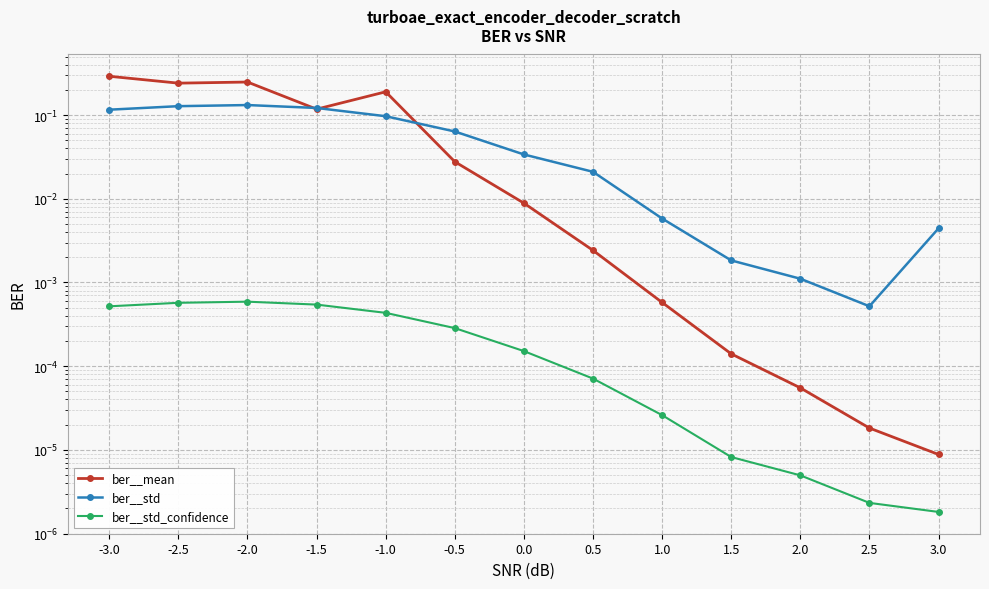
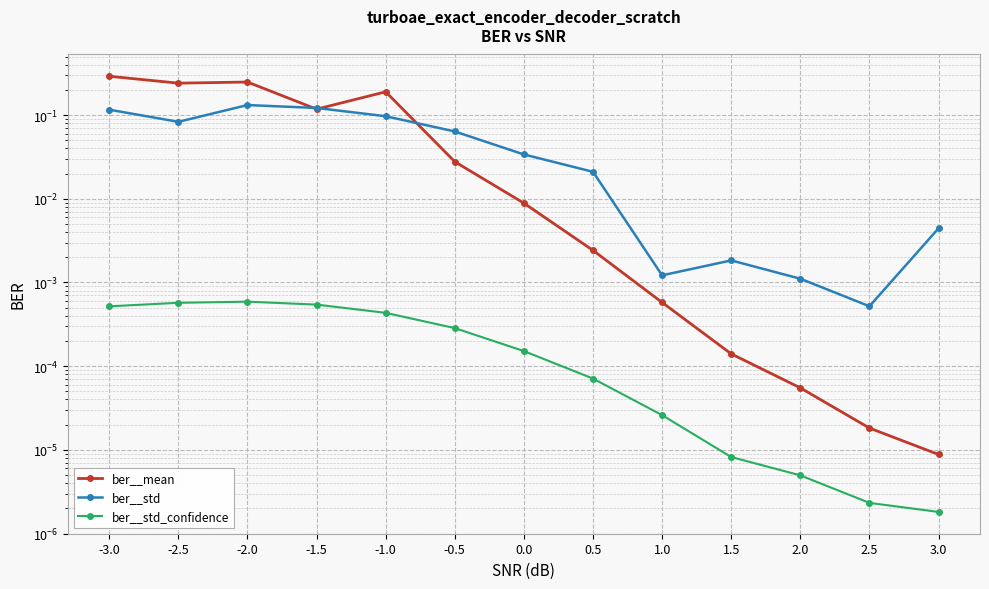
ber__std, -2.5: 0.13 -> 0.08
ber__std, 1.0: 0.006 -> 0.0012
